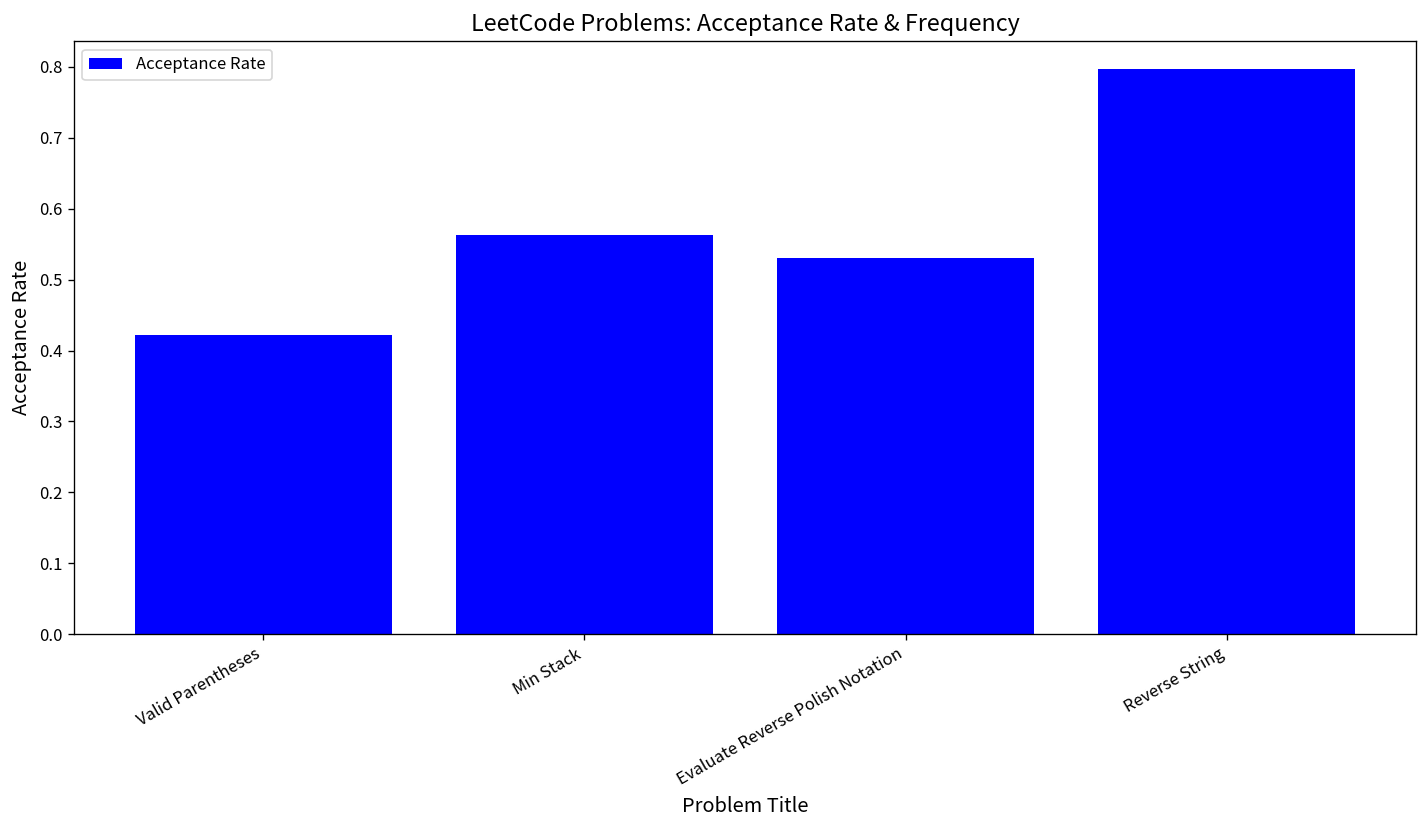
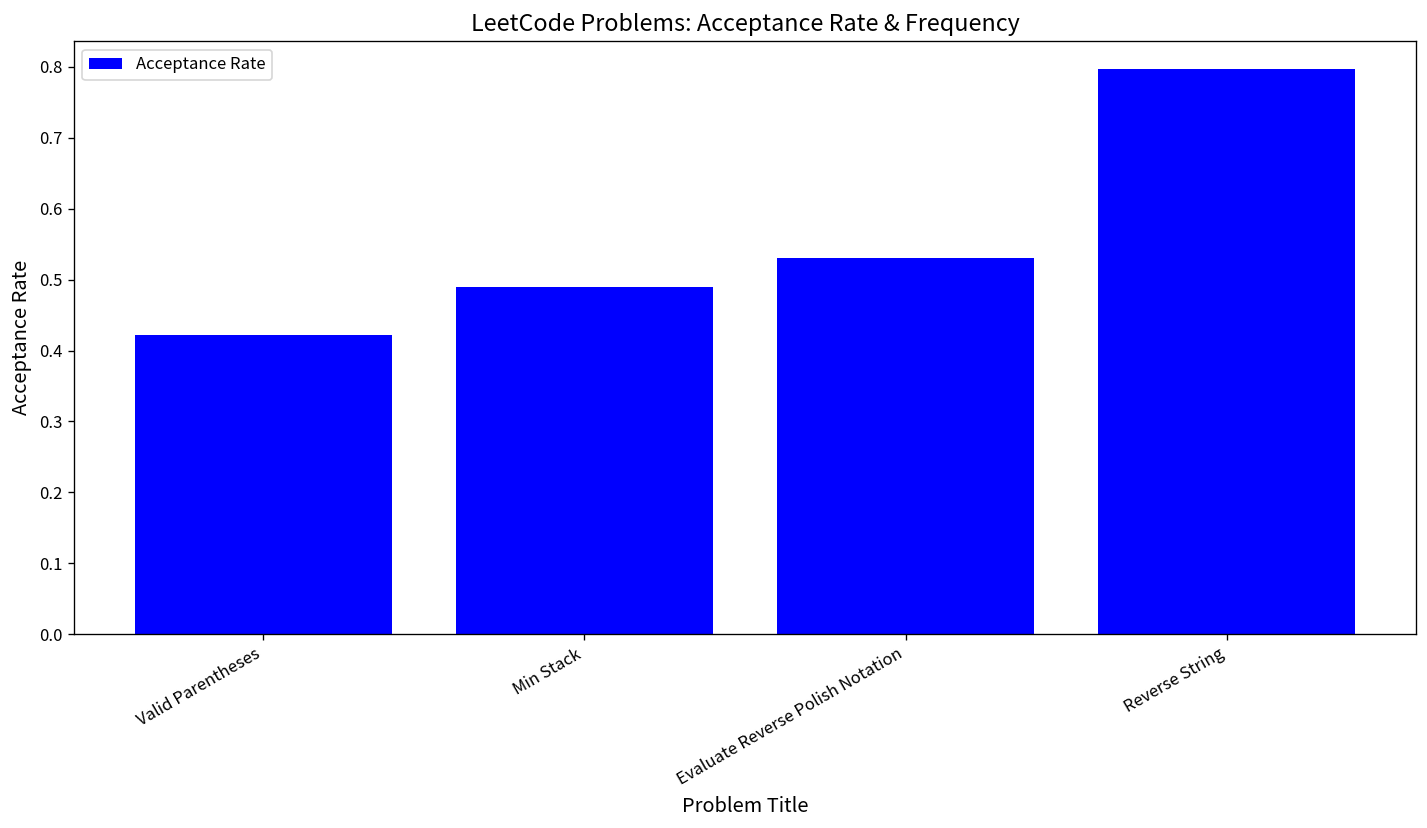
Min Stack: 0.56 -> 0.49
